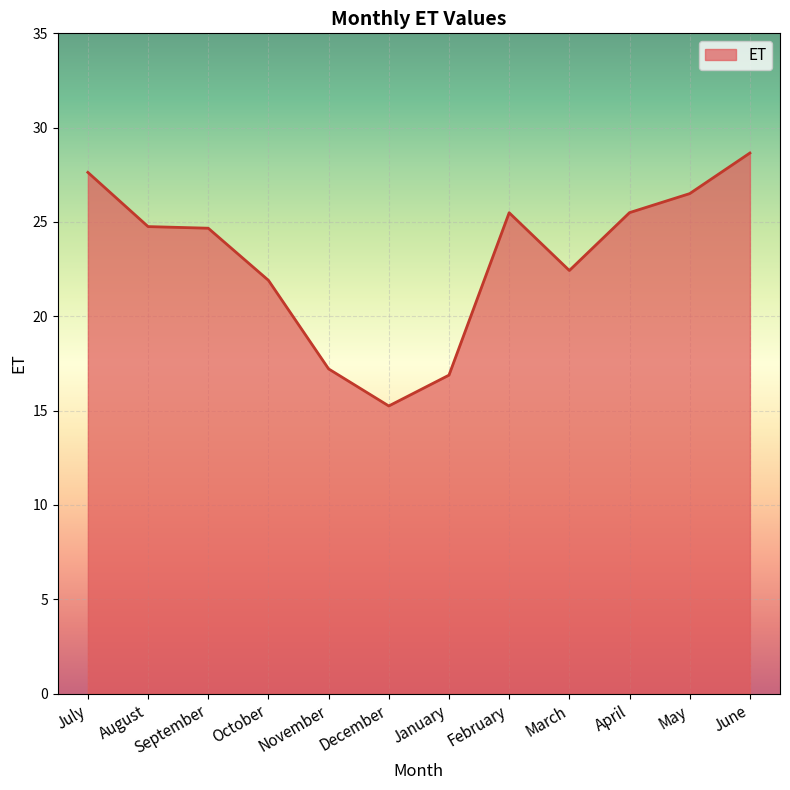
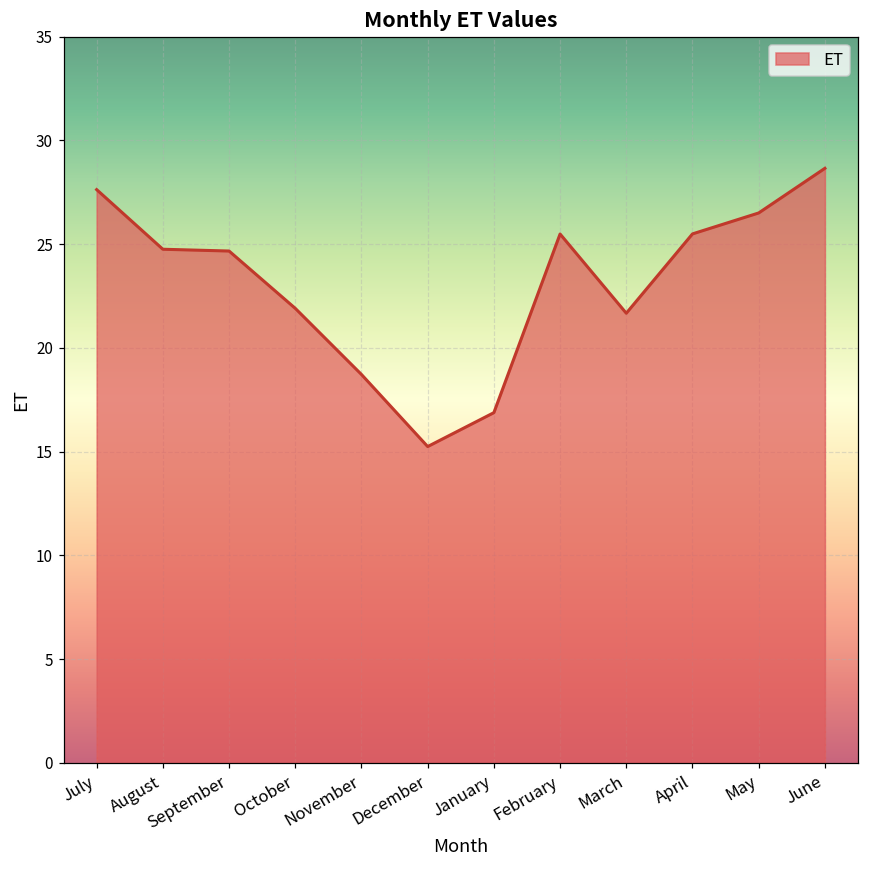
November: 17.2 -> 18.7
March: 22.4 -> 21.7
